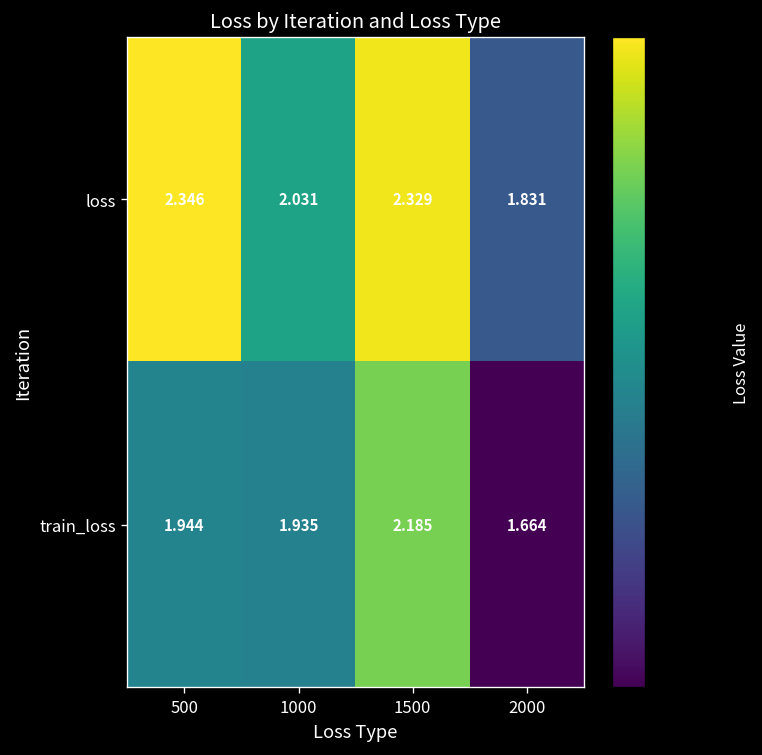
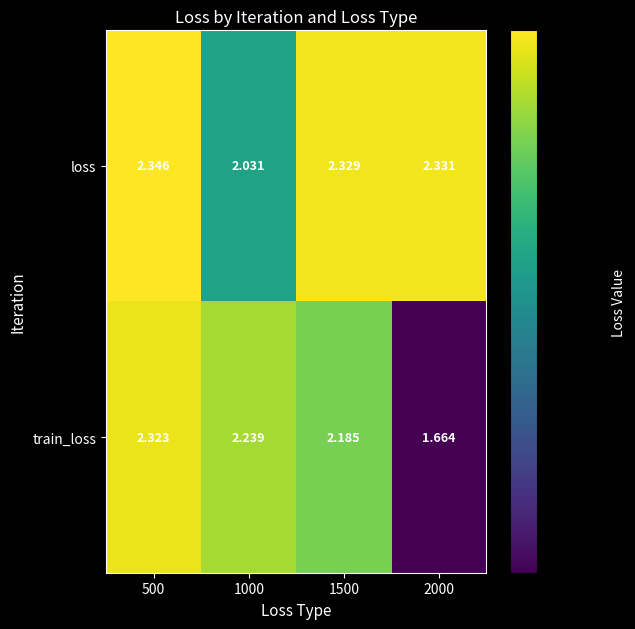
loss, 2000: 1.831 -> 2.331
train_loss, 500: 1.944 -> 2.323
train_loss, 1000: 1.935 -> 2.239
